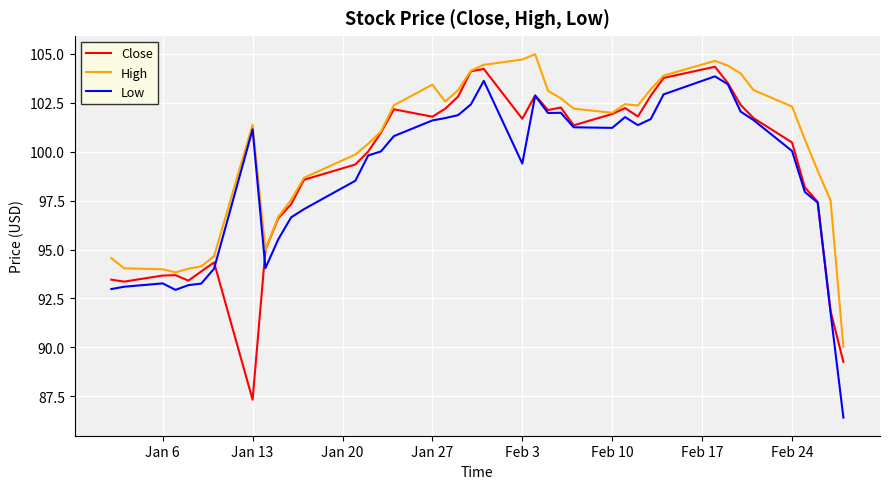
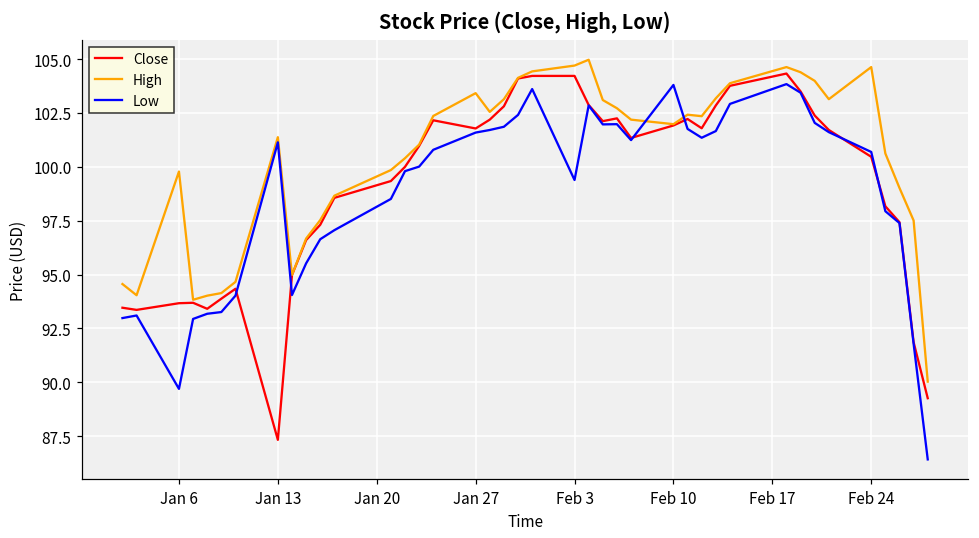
High, Jan 6: 94.0 -> 99.8
Low, Jan 6: 93.3 -> 89.7
Close, Feb 3: 101.7 -> 104.2
Low, Feb 10: 101.2 -> 103.8
High, Feb 24: 102.3 -> 104.6
Low, Feb 24: 100.0 -> 100.7
